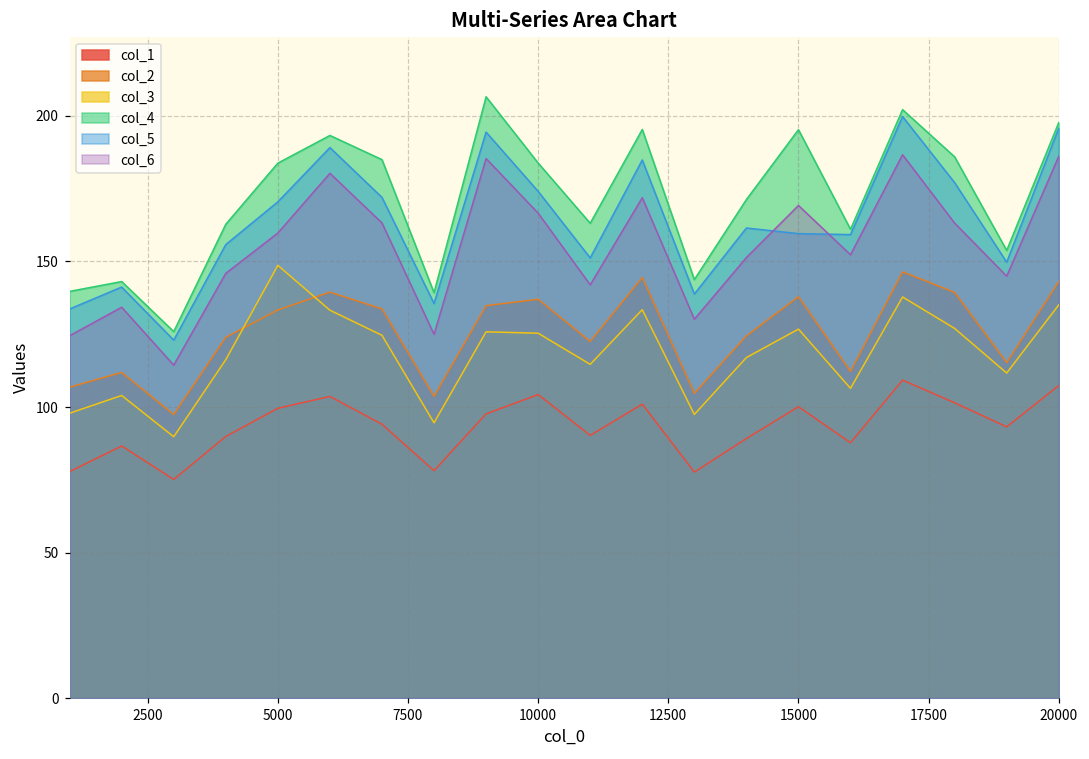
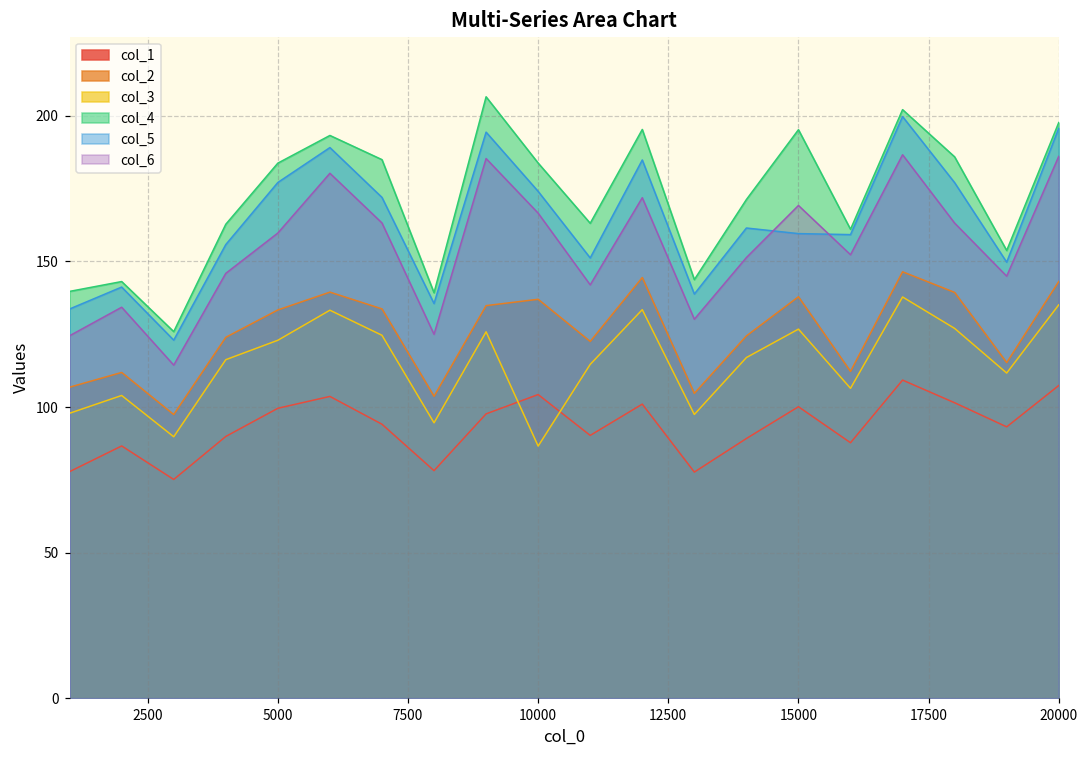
col_3, 5000: 149 -> 123
col_5, 5000: 170 -> 177
col_3, 10000: 125 -> 87
